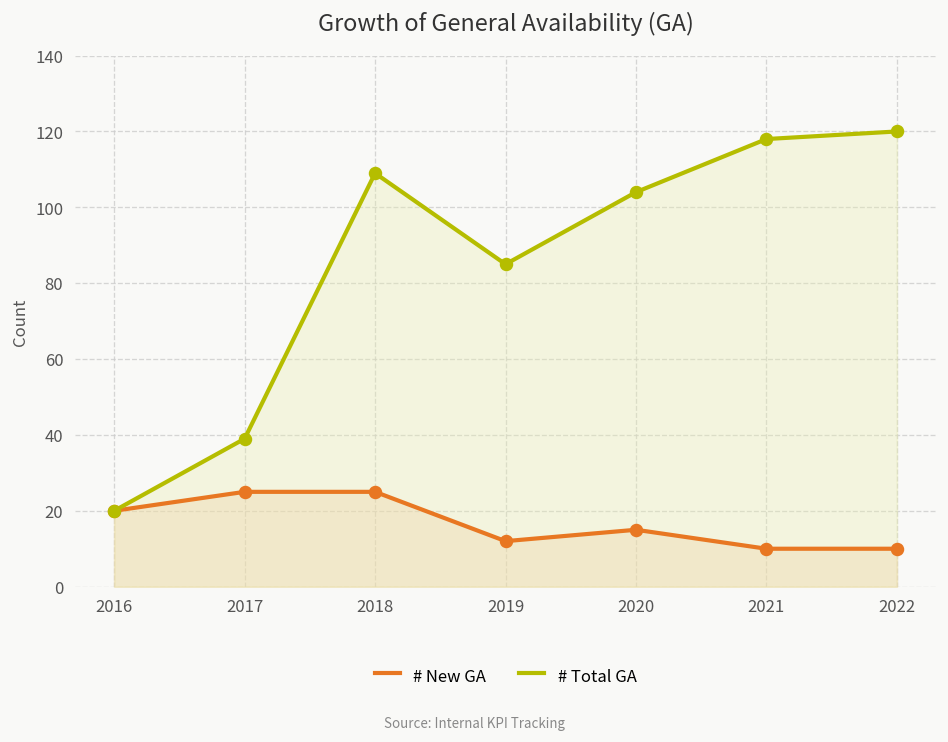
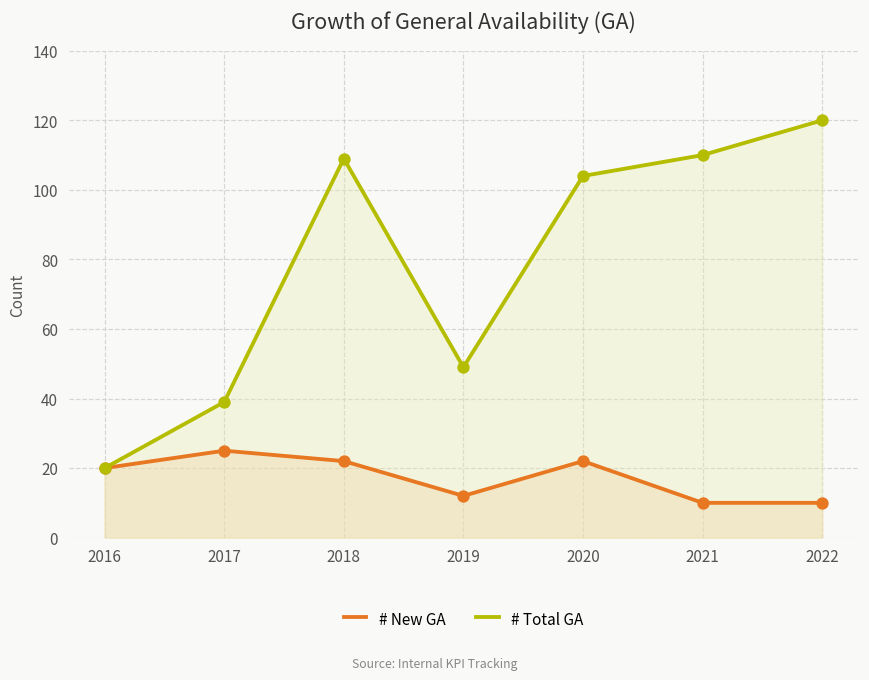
# New GA, 2018: 25 -> 22
# Total GA, 2019: 85 -> 49
# New GA, 2020: 15 -> 22
# Total GA, 2021: 118 -> 110
